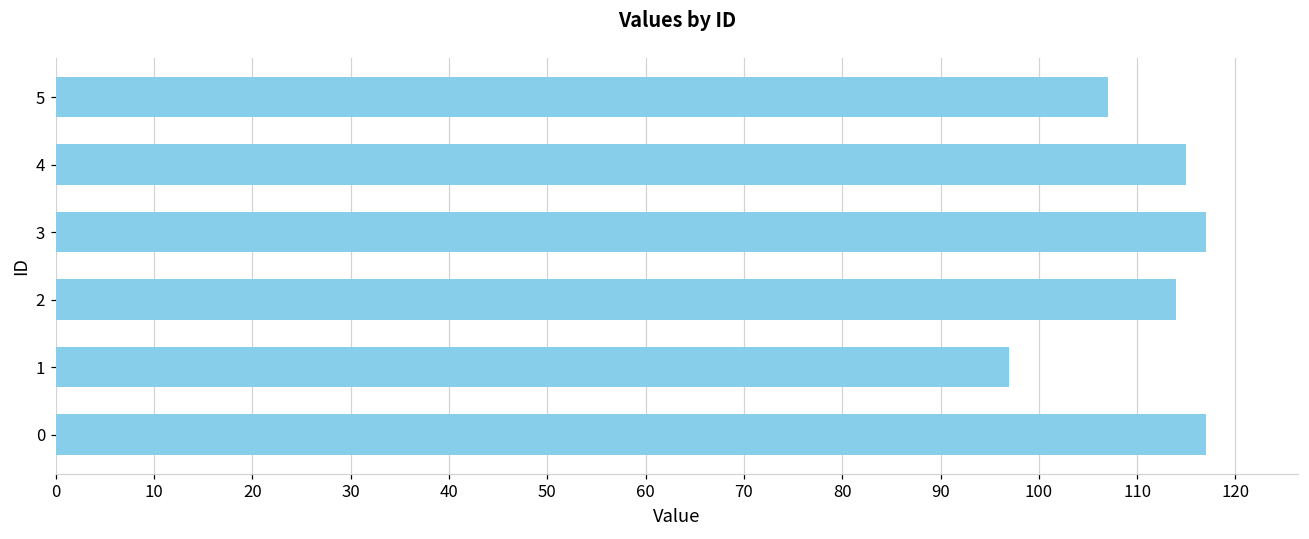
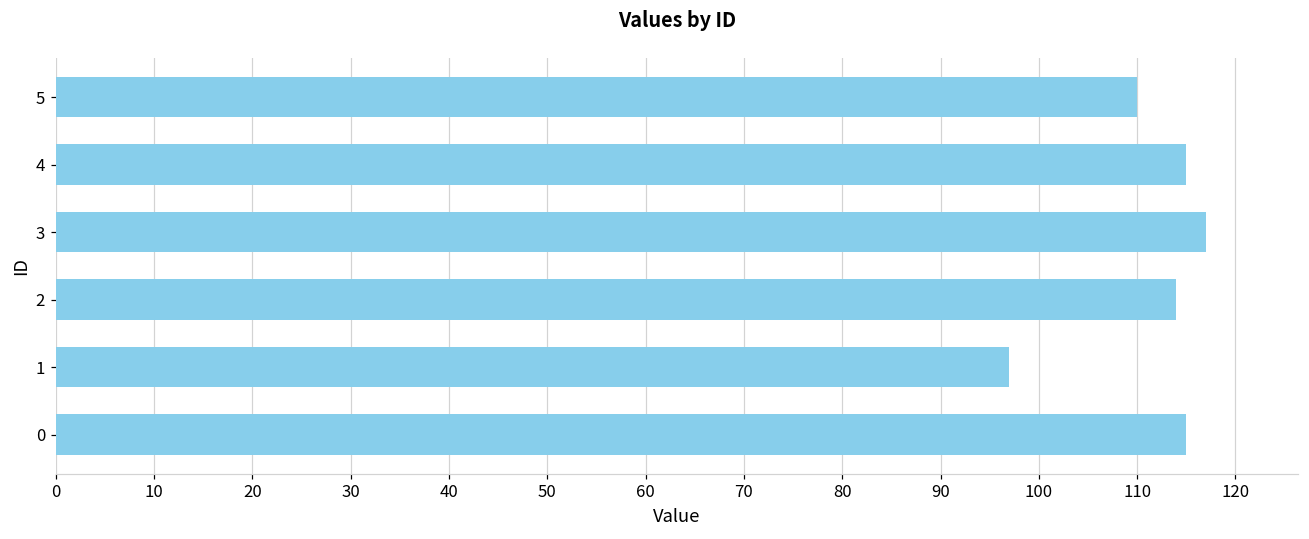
5: 107 -> 110
0: 117 -> 115
